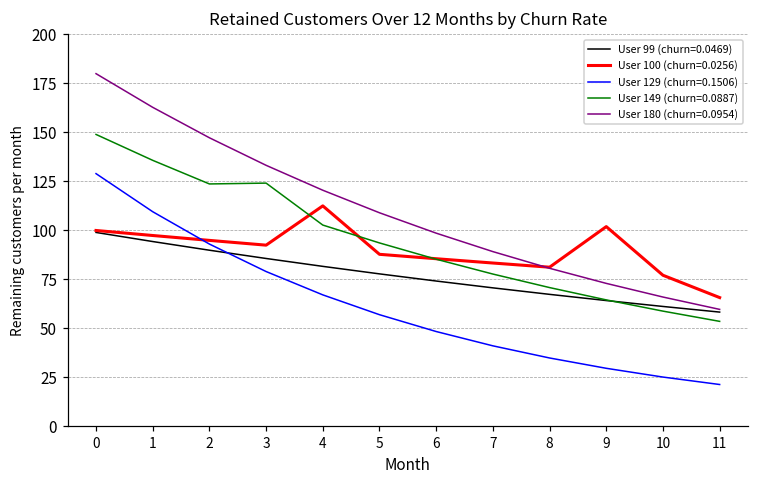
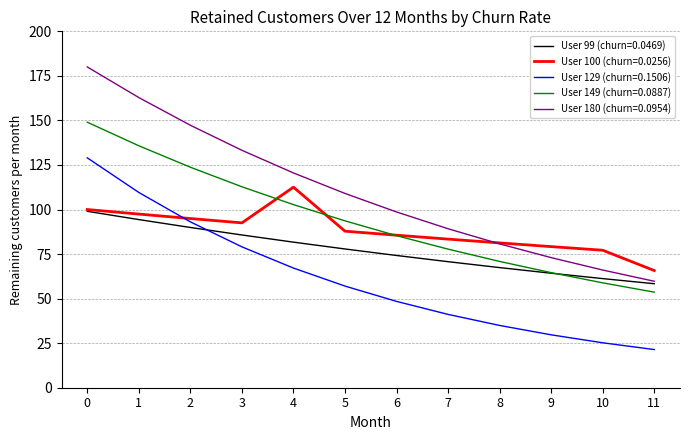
User 149 (churn=0.0887), 3: 124 -> 113
User 100 (churn=0.0256), 9: 102 -> 79
